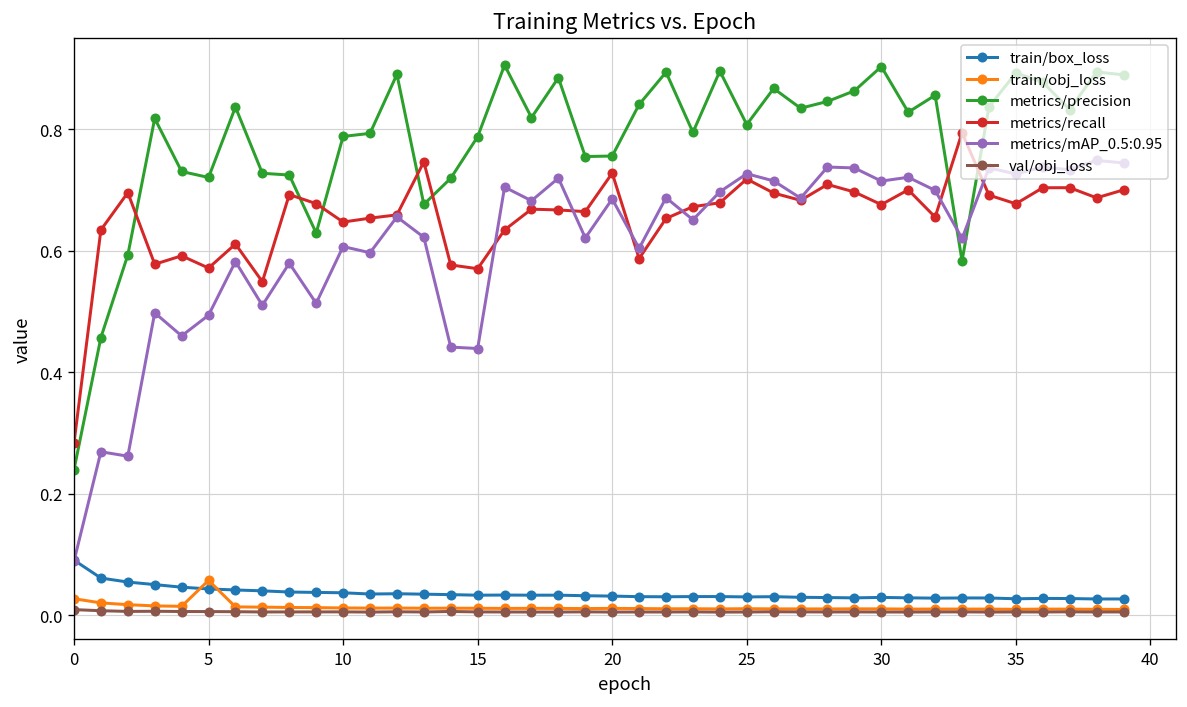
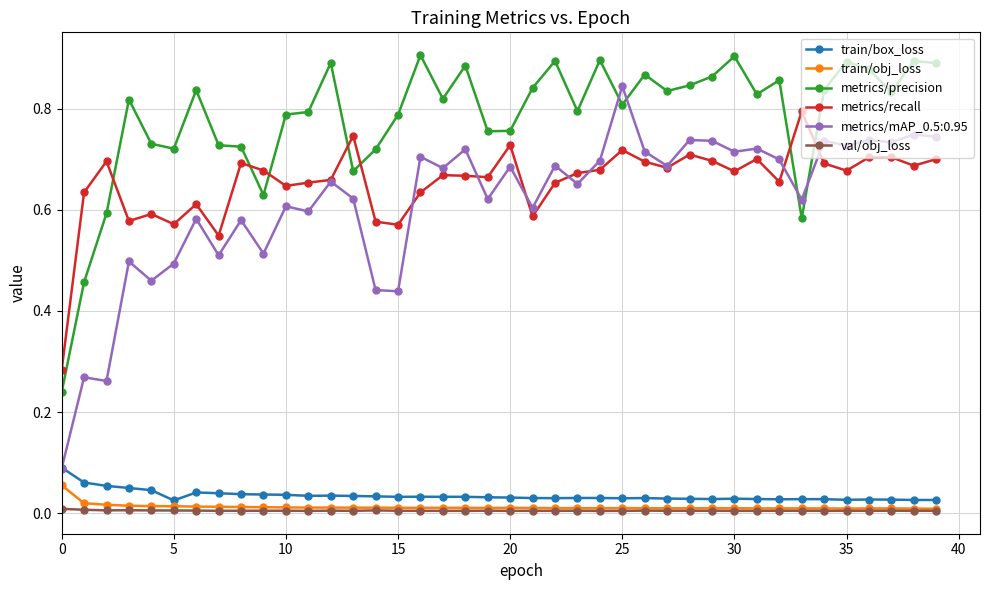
train/obj_loss, 0: 0.03 -> 0.06
train/box_loss, 5: 0.04 -> 0.03
train/obj_loss, 5: 0.06 -> 0.01
metrics/mAP_0.5:0.95, 25: 0.73 -> 0.84
